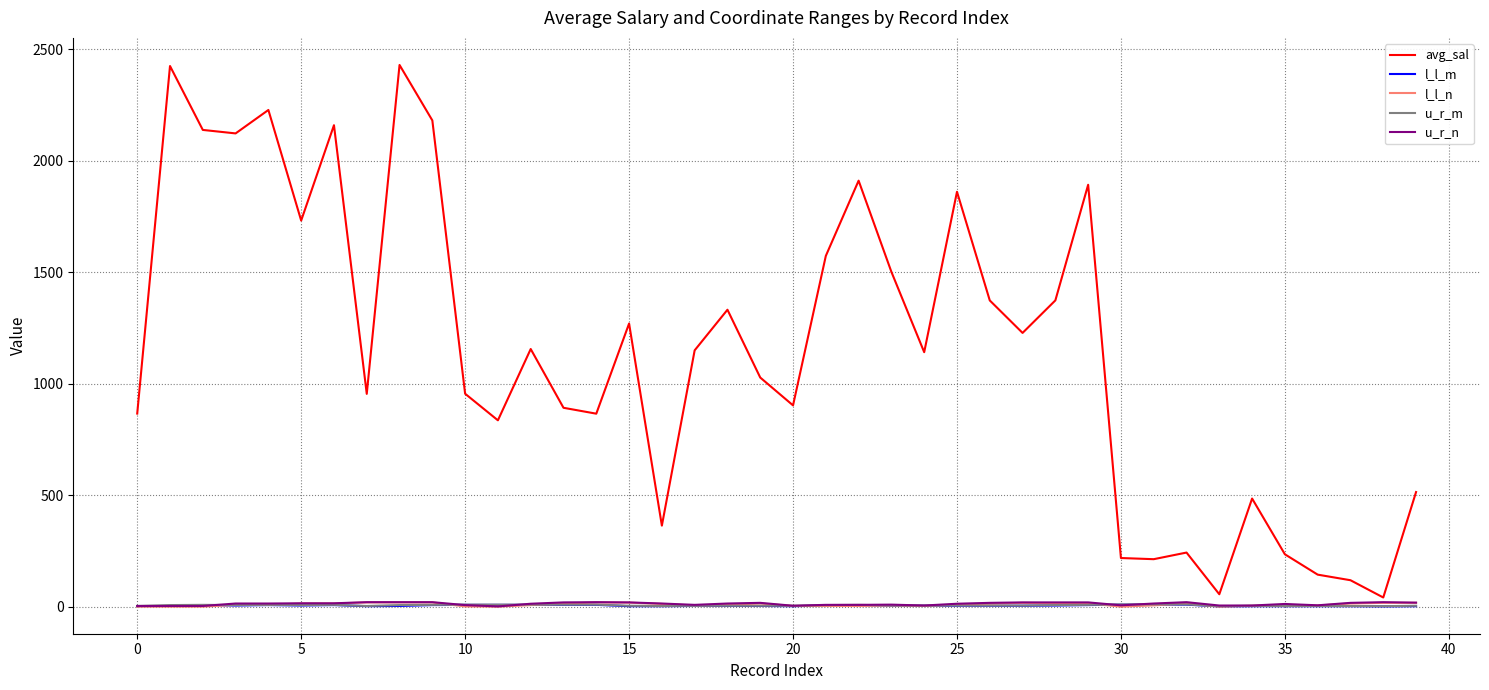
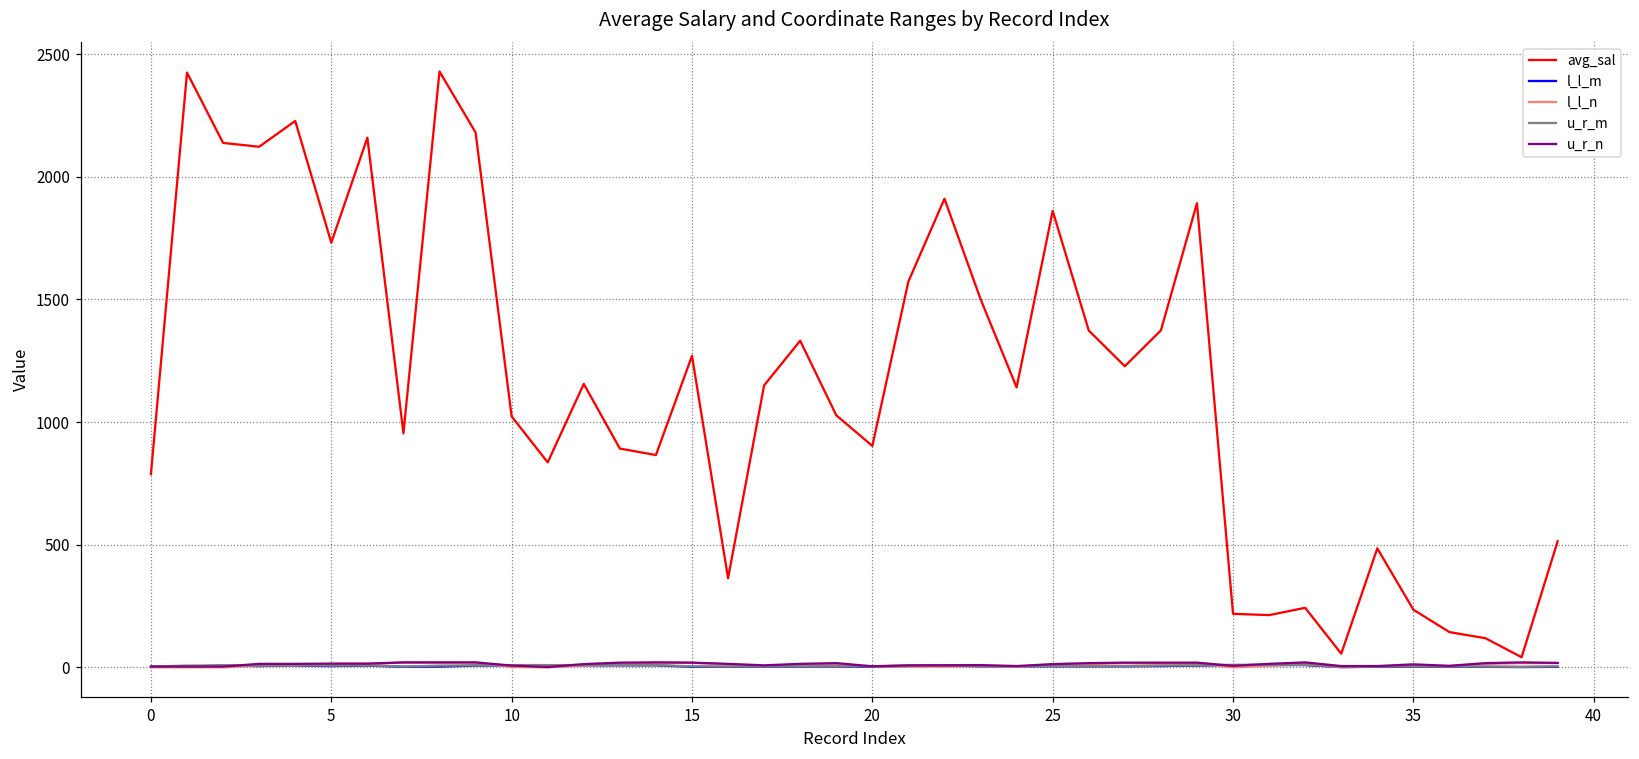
avg_sal, 0: 870 -> 790
avg_sal, 10: 950 -> 1020
